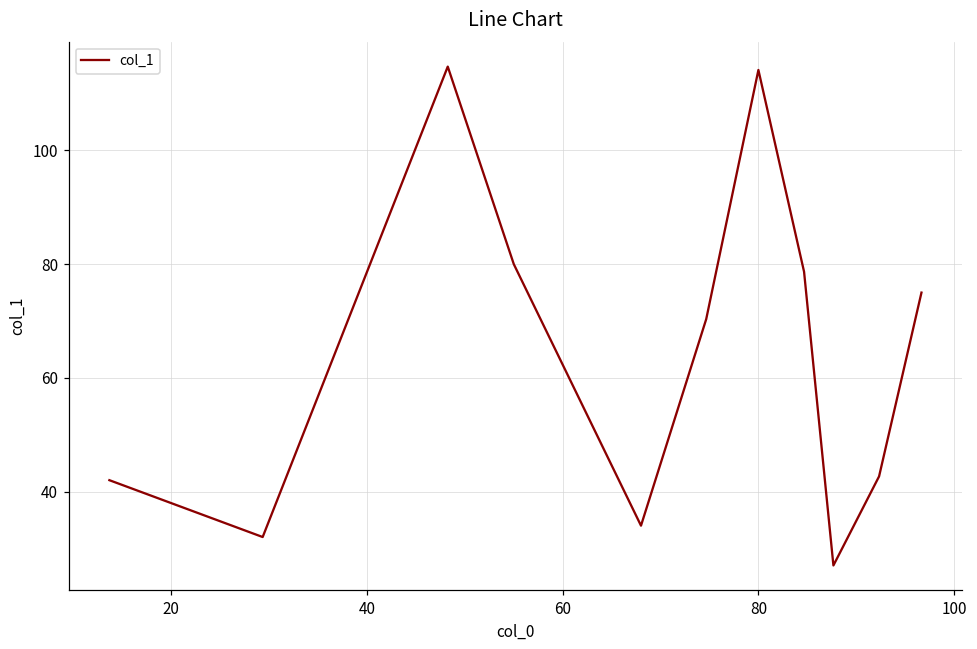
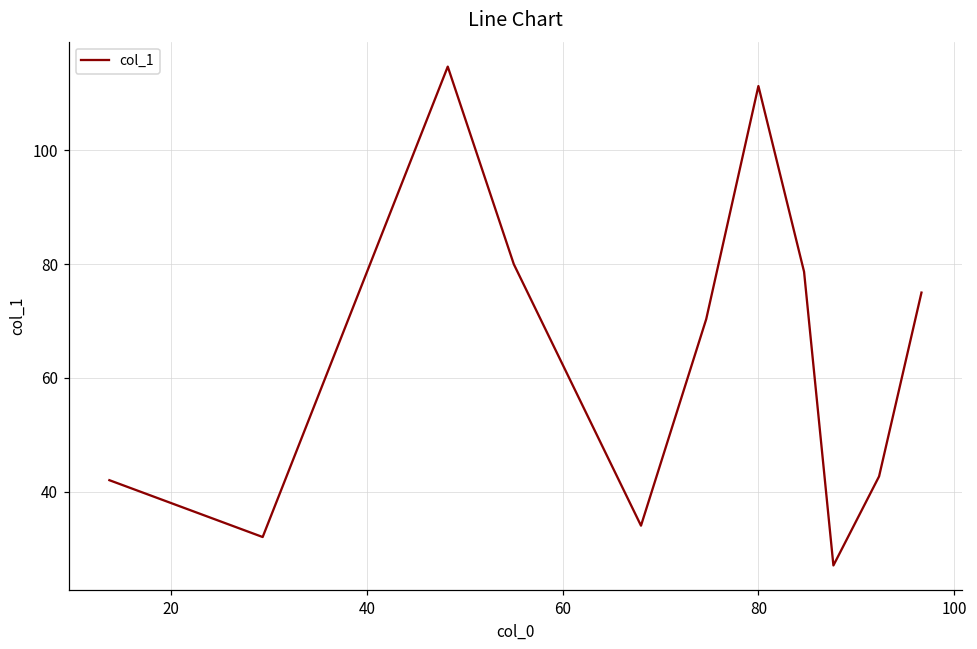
80: 114 -> 111
